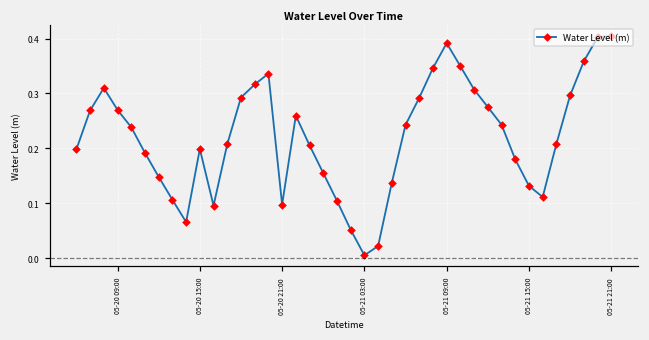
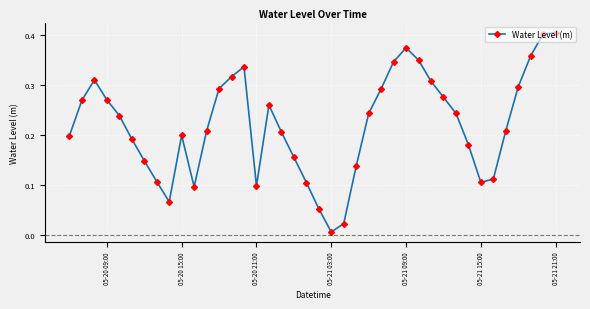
05-21 09:00: 0.39 -> 0.37
05-21 15:00: 0.13 -> 0.10
